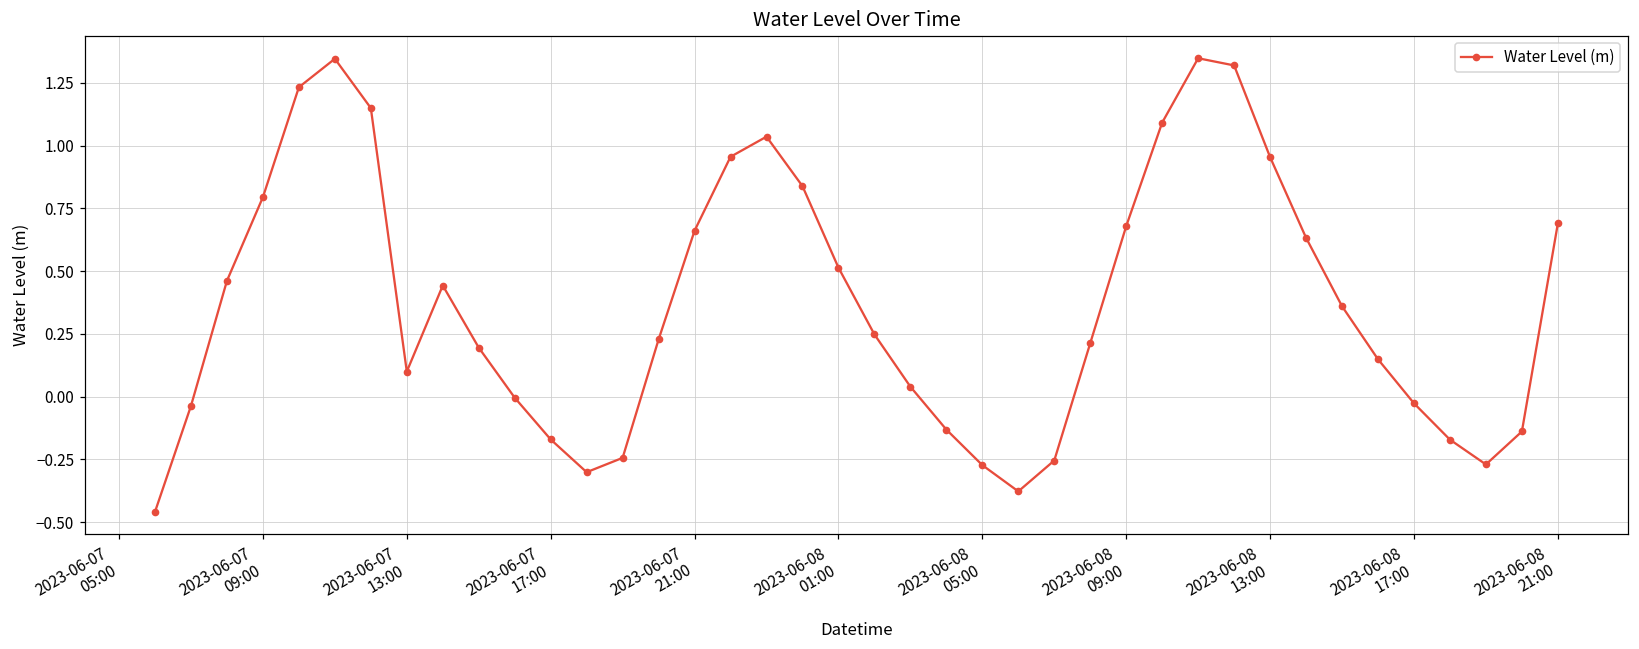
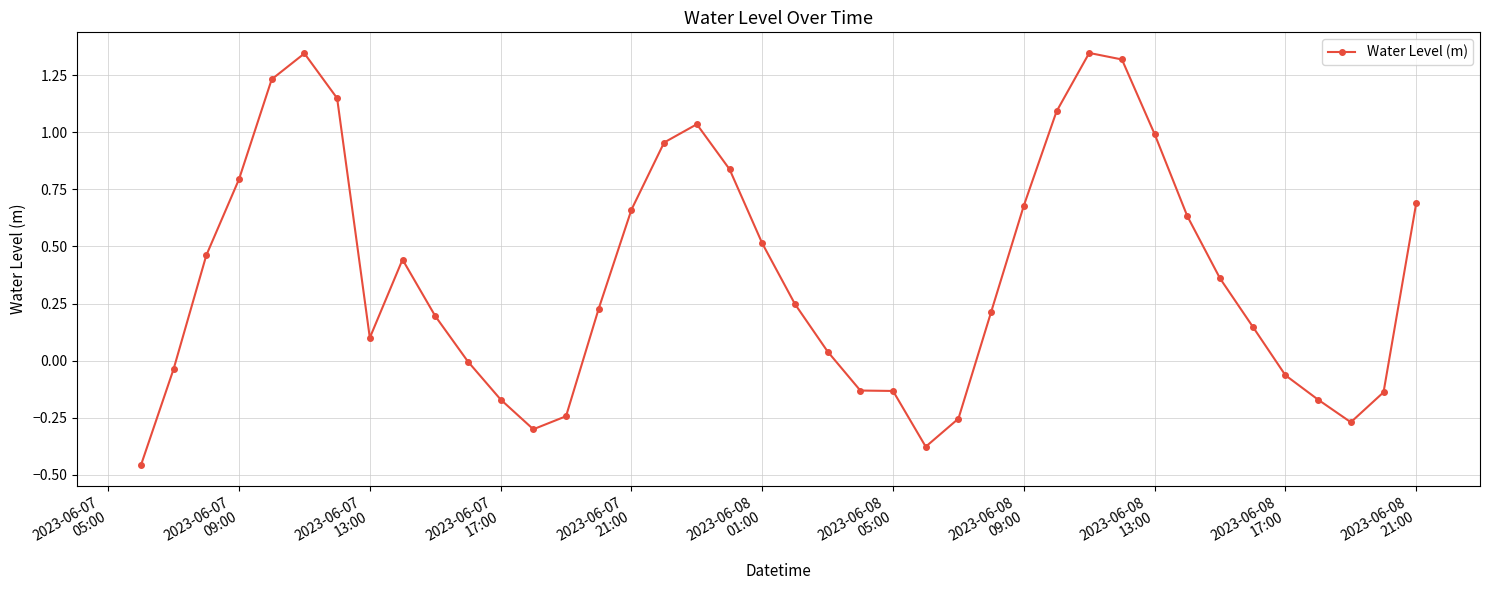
2023-06-08 05:00: -0.27 -> -0.13
2023-06-08 13:00: 0.95 -> 0.99
2023-06-08 17:00: -0.03 -> -0.06
